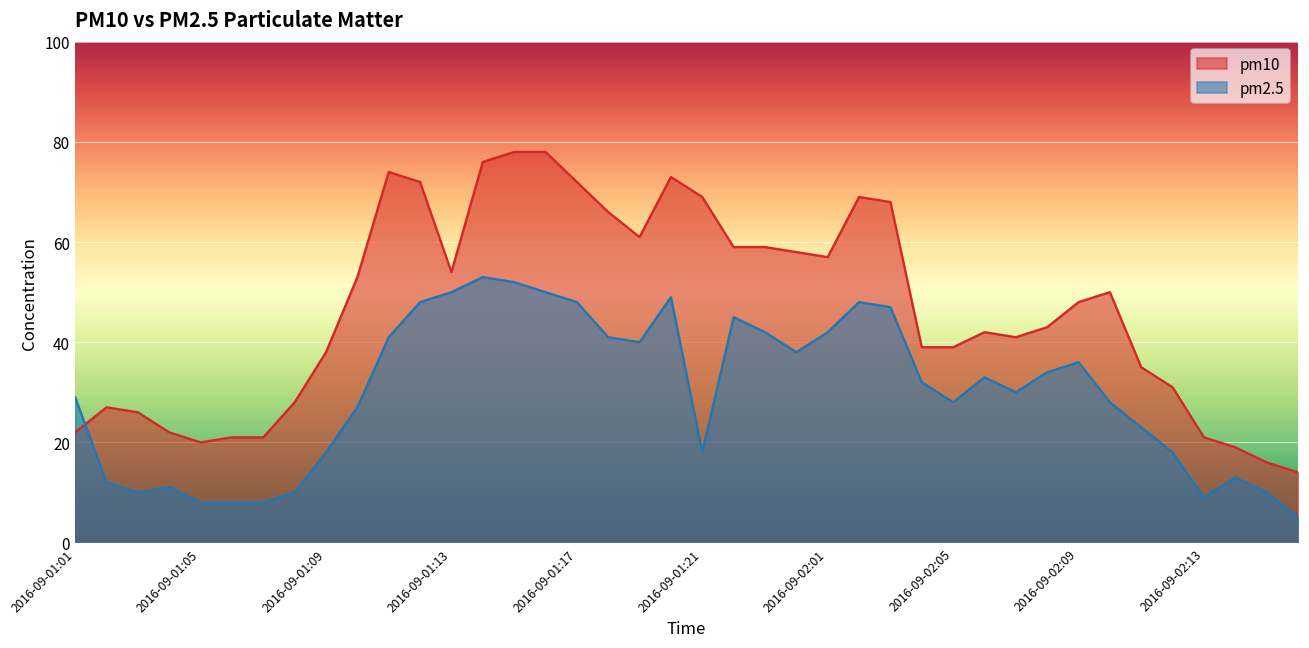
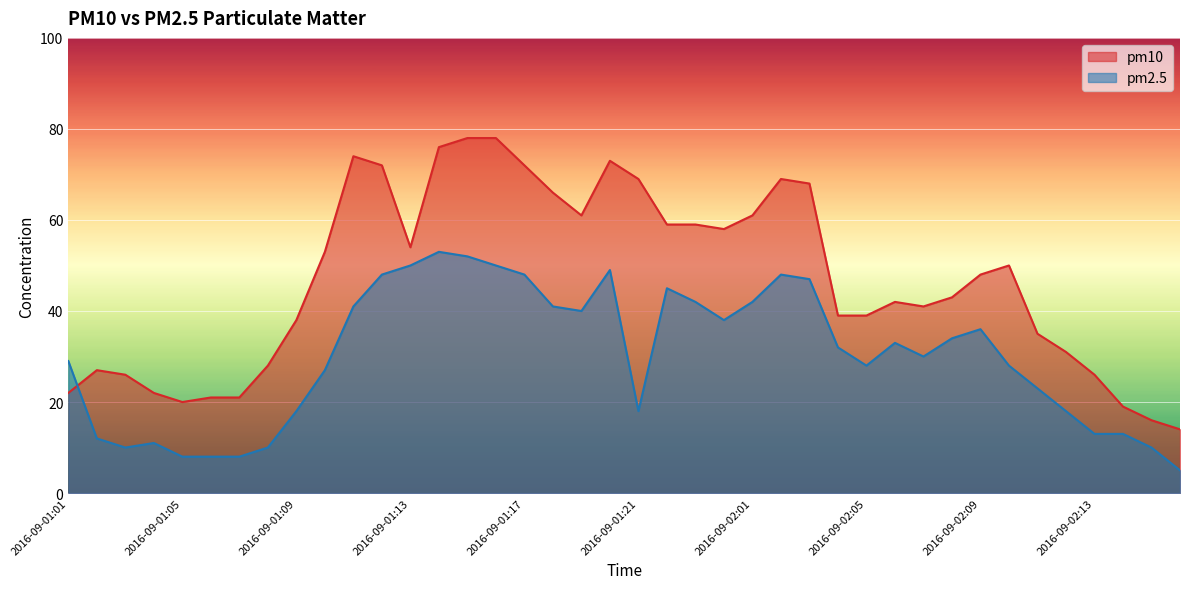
pm10, 2016-09-02:01: 57 -> 61
pm10, 2016-09-02:13: 21 -> 26
pm2.5, 2016-09-02:13: 9 -> 13
